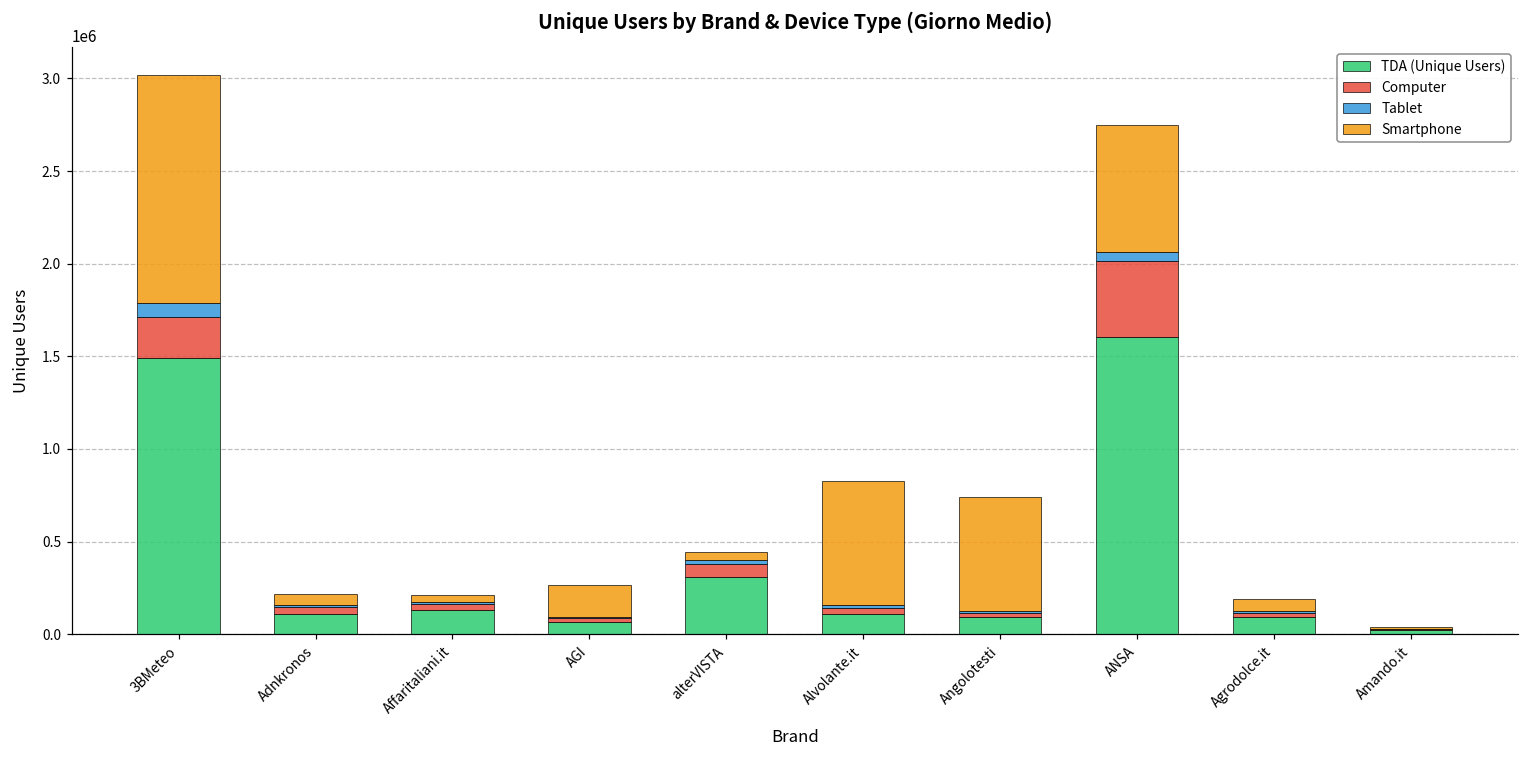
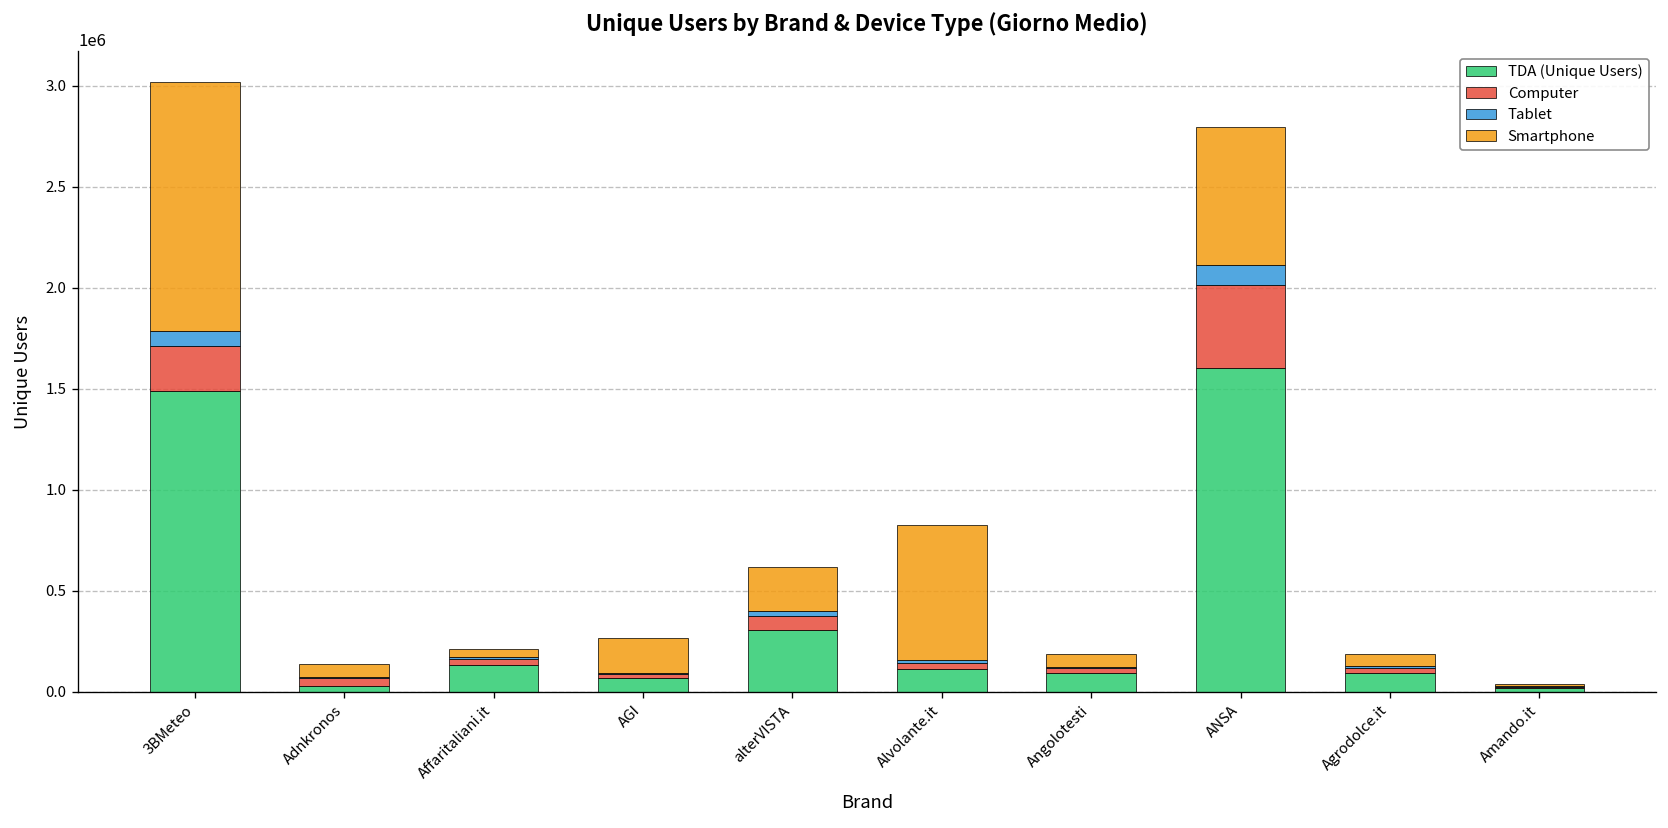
TDA (Unique Users), Adnkronos: 110000 -> 30000
Smartphone, alterVISTA: 40000 -> 220000
Smartphone, Angolotesti: 620000 -> 70000
Tablet, ANSA: 50000 -> 100000
